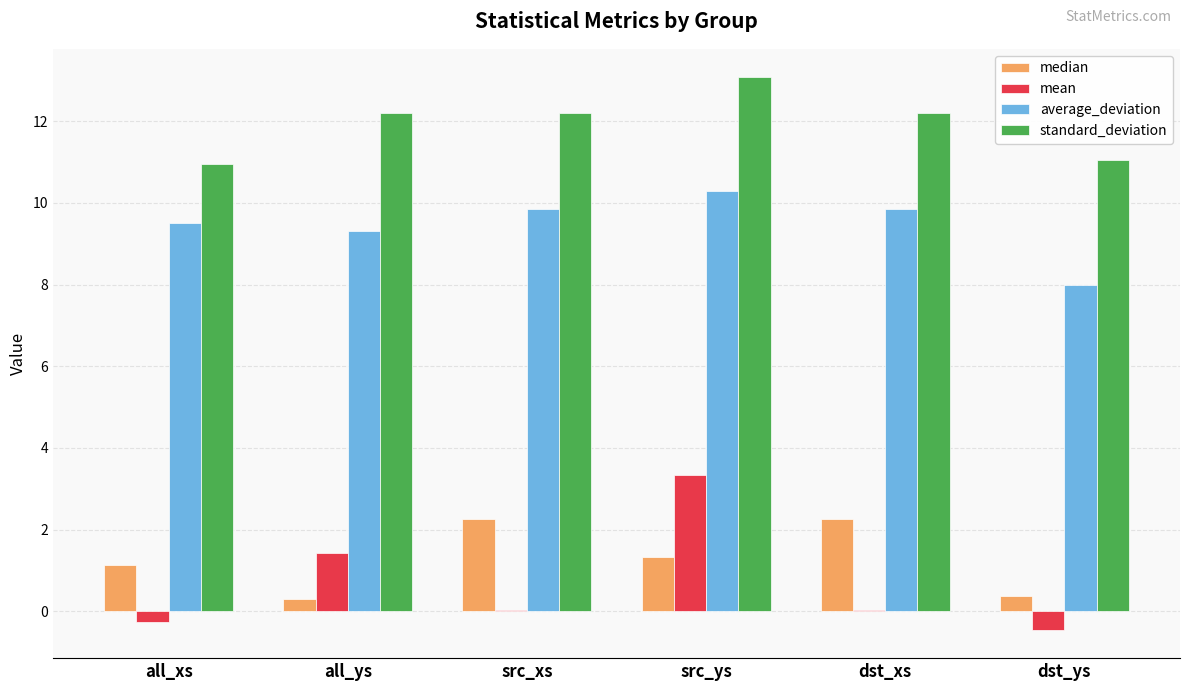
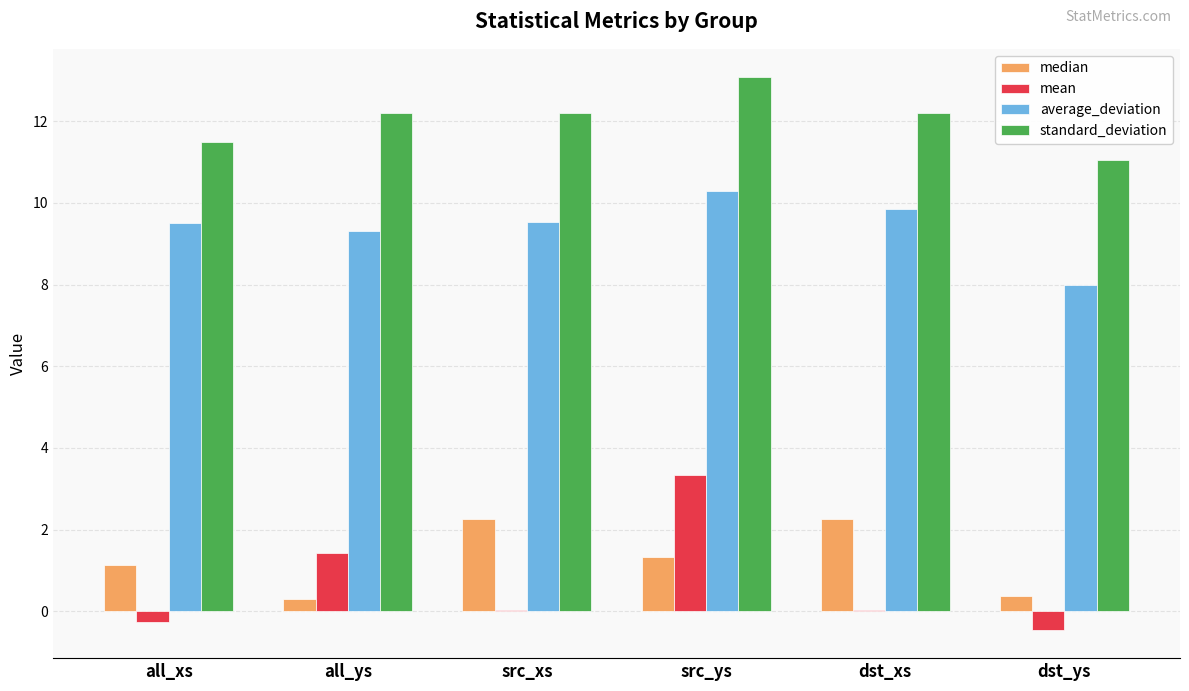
standard_deviation, all_xs: 11.0 -> 11.5
average_deviation, src_xs: 9.8 -> 9.5
